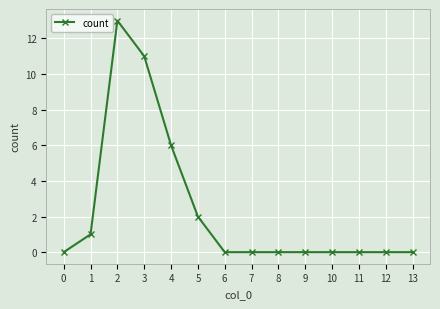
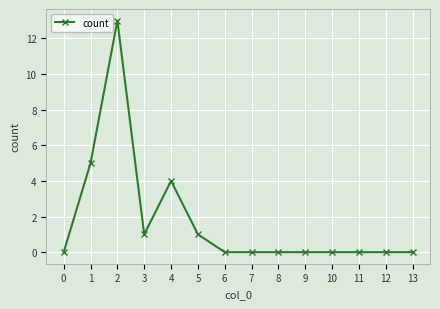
1: 1 -> 5
3: 11 -> 1
4: 6 -> 4
5: 2 -> 1
